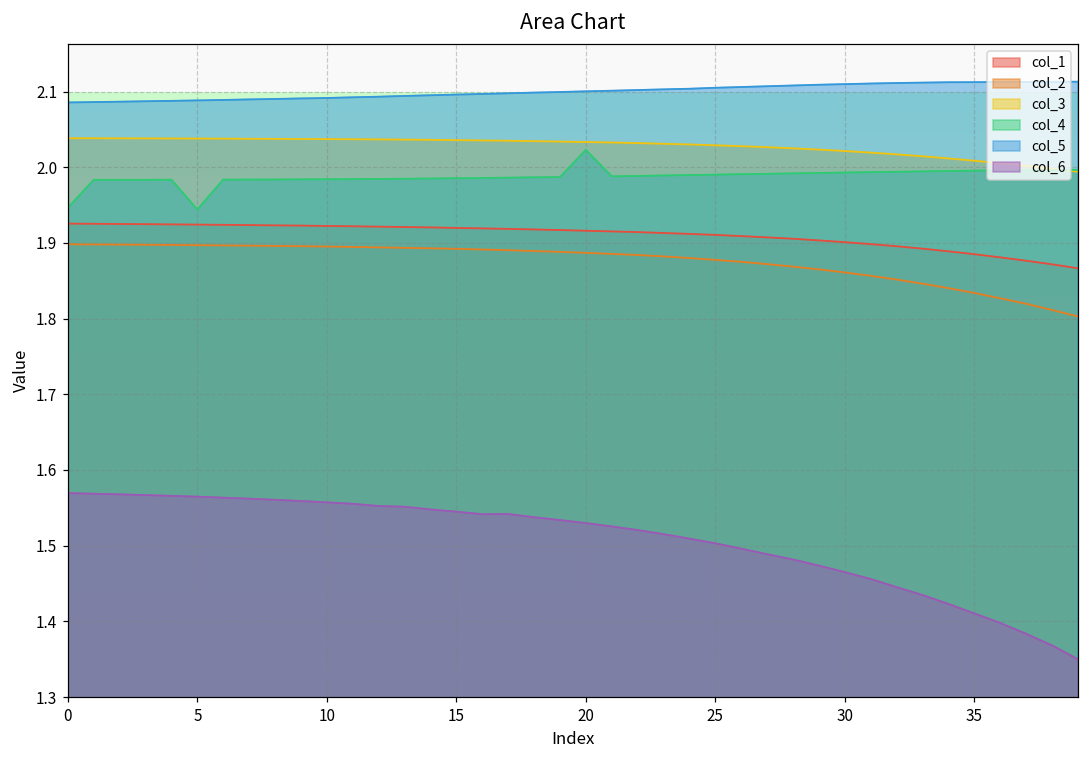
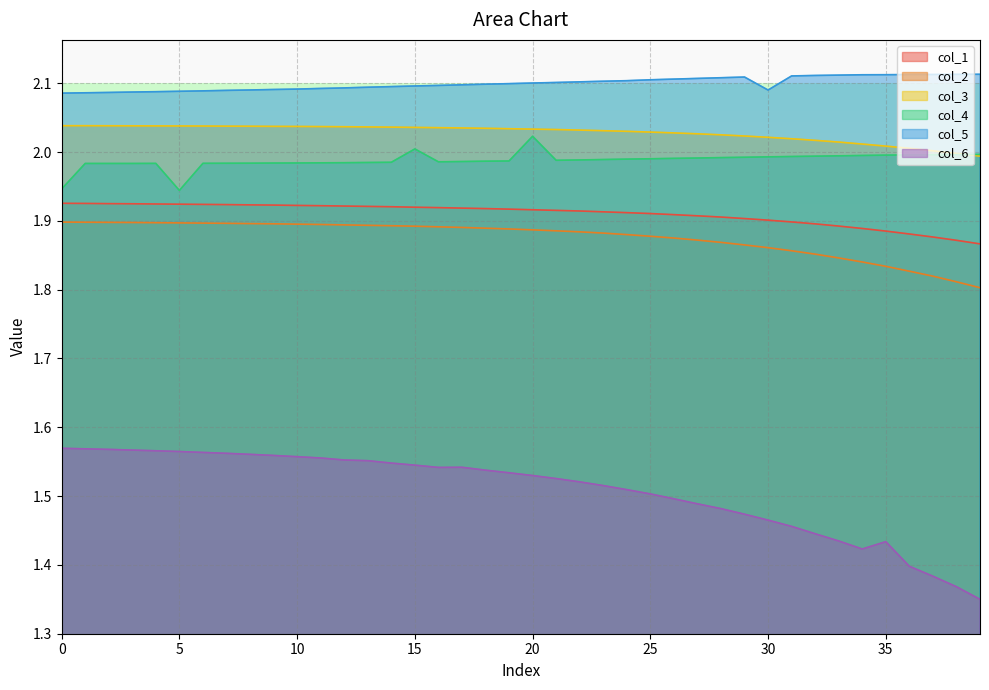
col_4, 15: 1.99 -> 2.00
col_5, 30: 2.11 -> 2.09
col_6, 35: 1.41 -> 1.43
